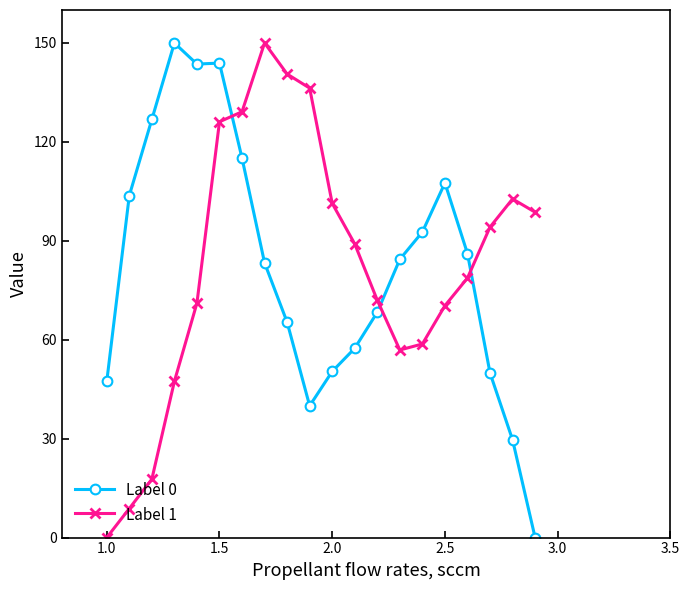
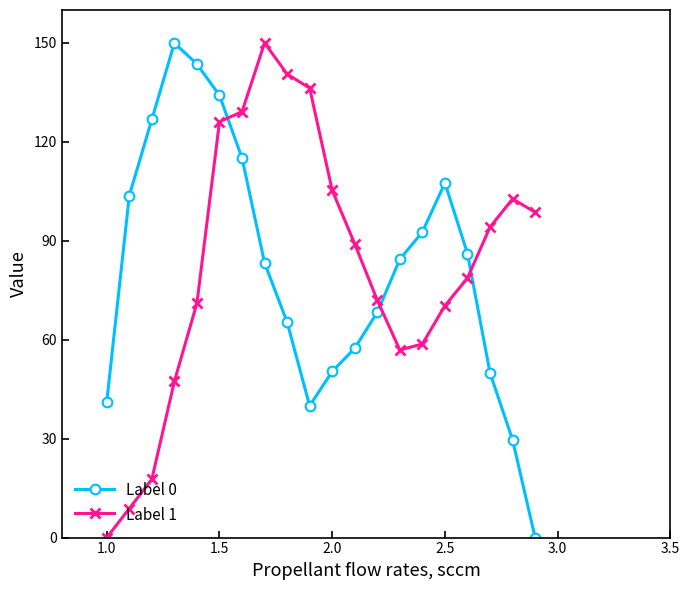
Label 0, 1.0: 47 -> 41
Label 0, 1.5: 144 -> 134
Label 1, 2.0: 101 -> 105
